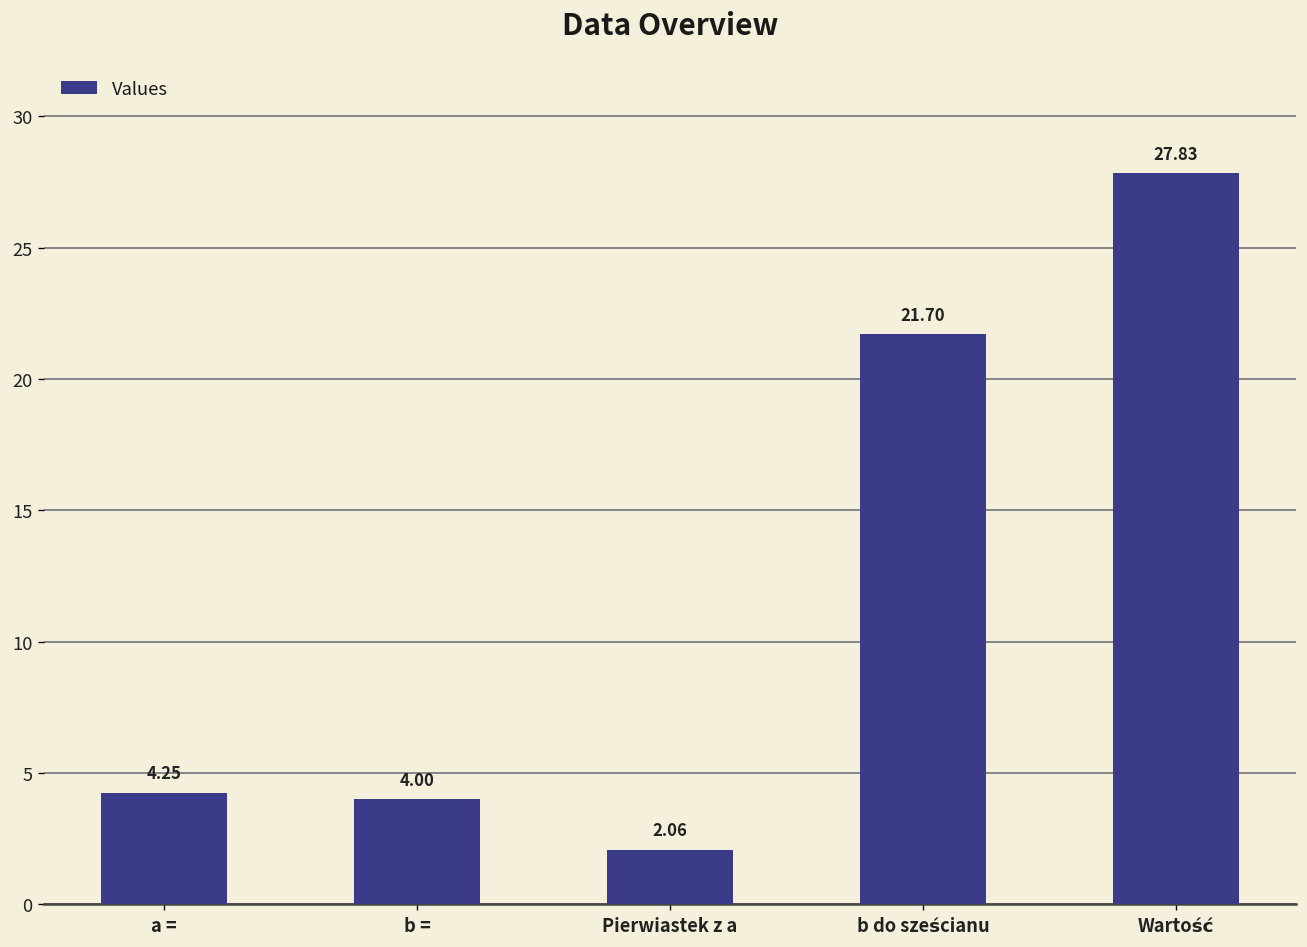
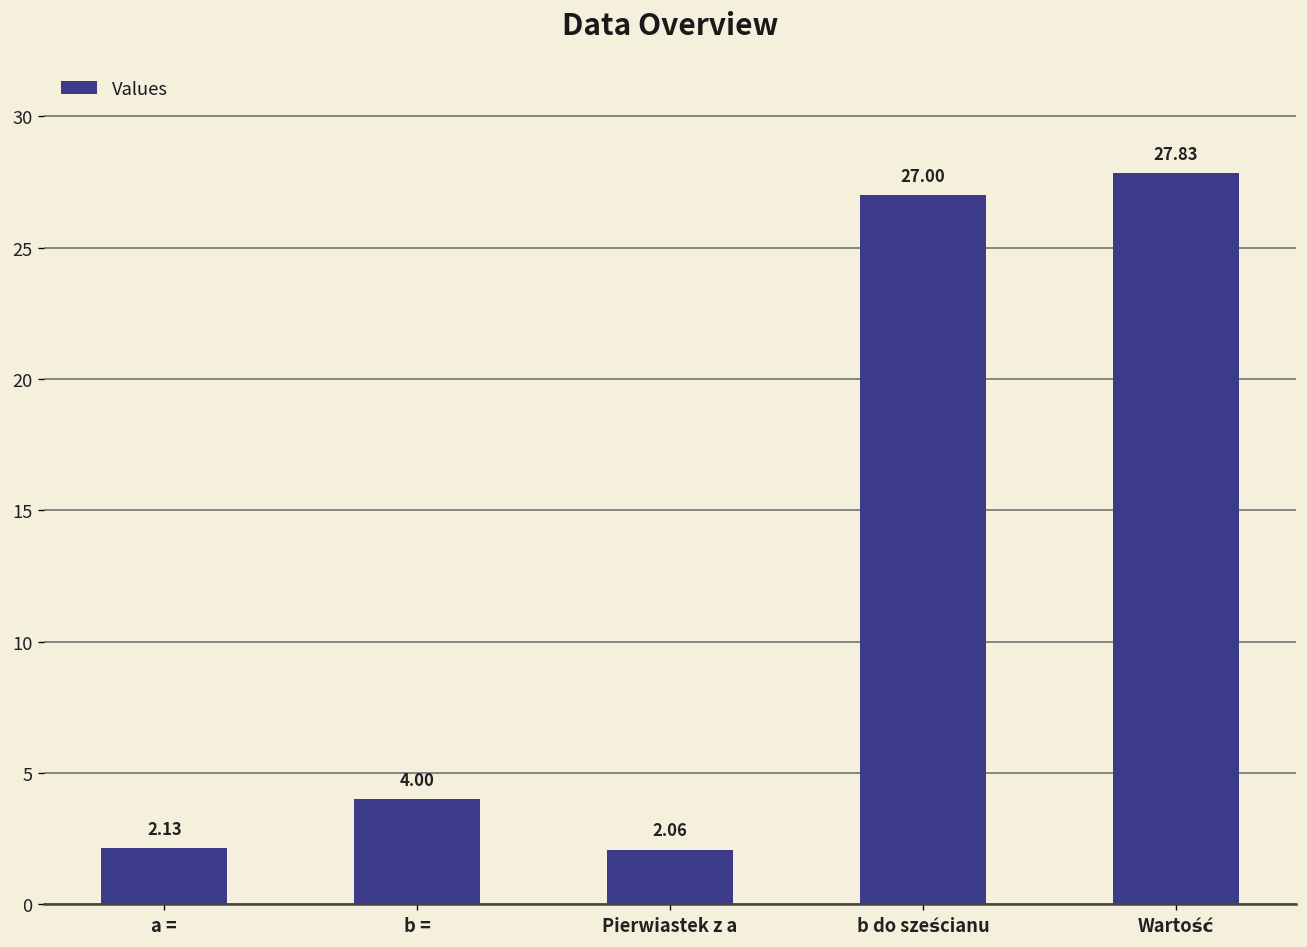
a =: 4.25 -> 2.13
b do sześcianu: 21.70 -> 27.00
